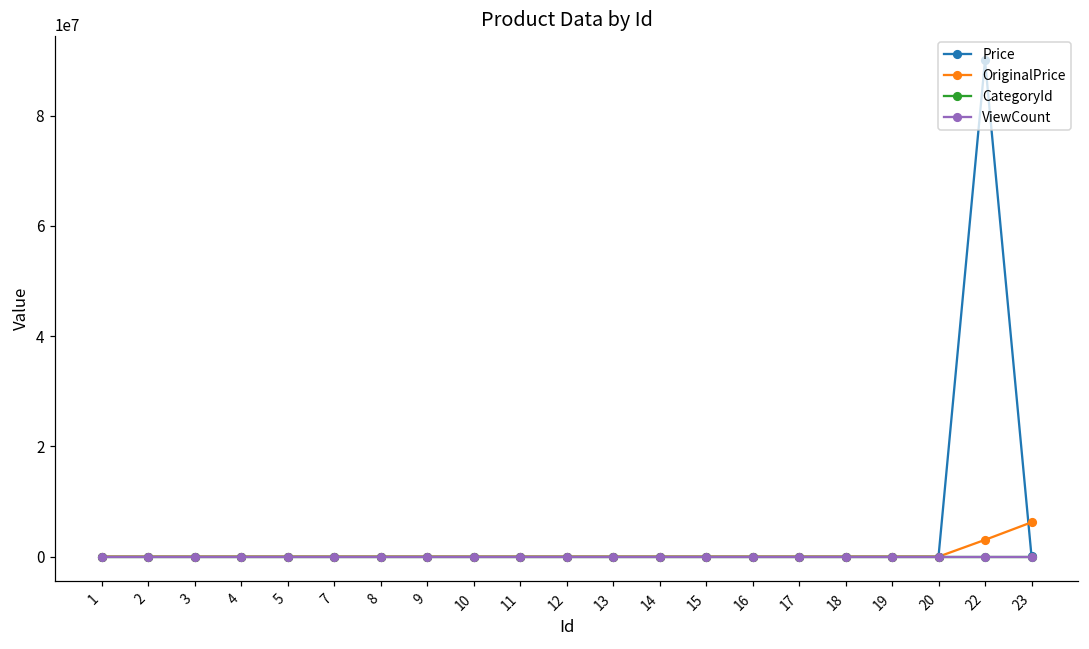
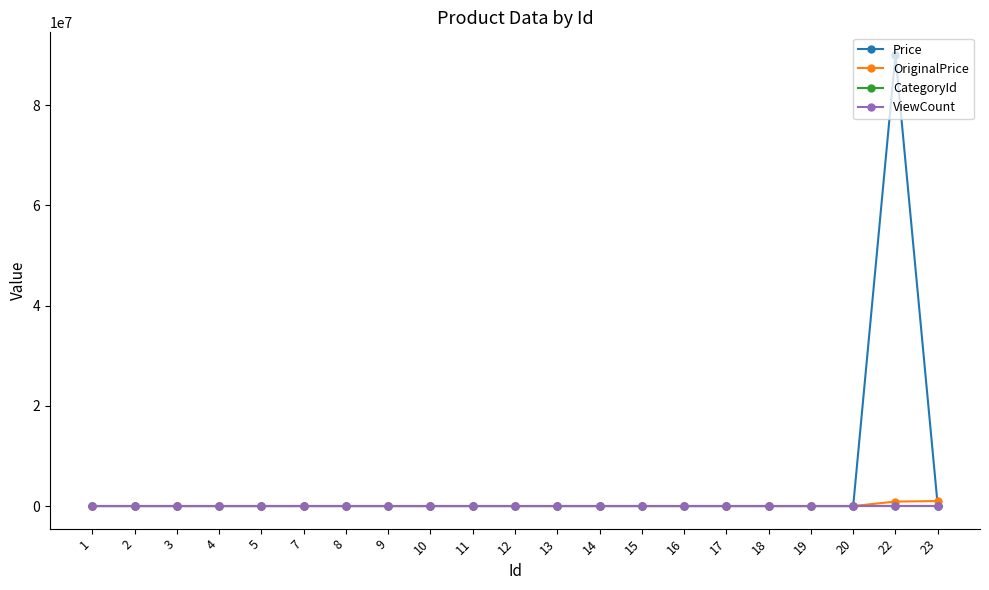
OriginalPrice, 22: 3000000 -> 1000000
OriginalPrice, 23: 6000000 -> 1000000
